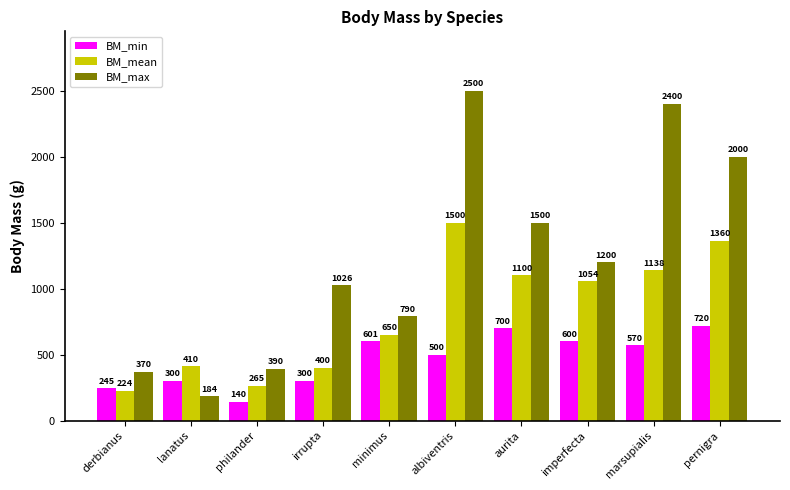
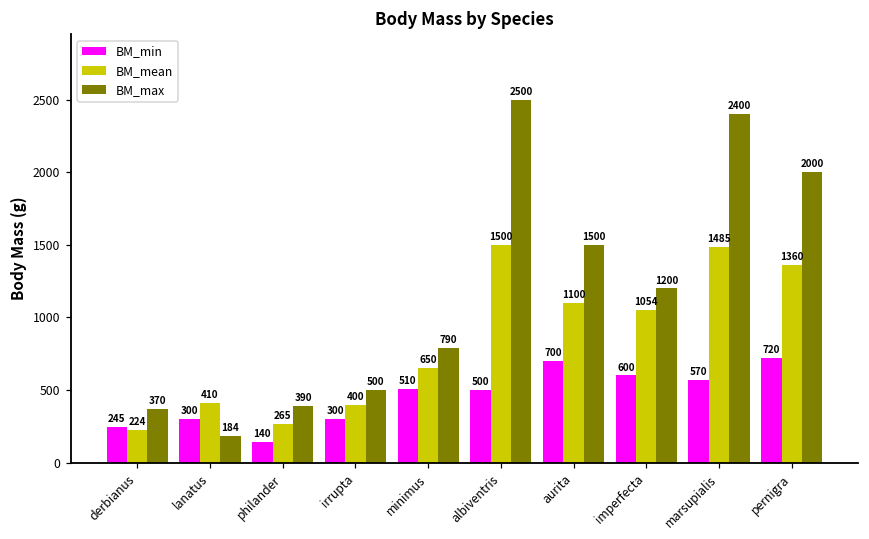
BM_max, irrupta: 1026 -> 500
BM_min, minimus: 601 -> 510
BM_mean, marsupialis: 1138 -> 1485
